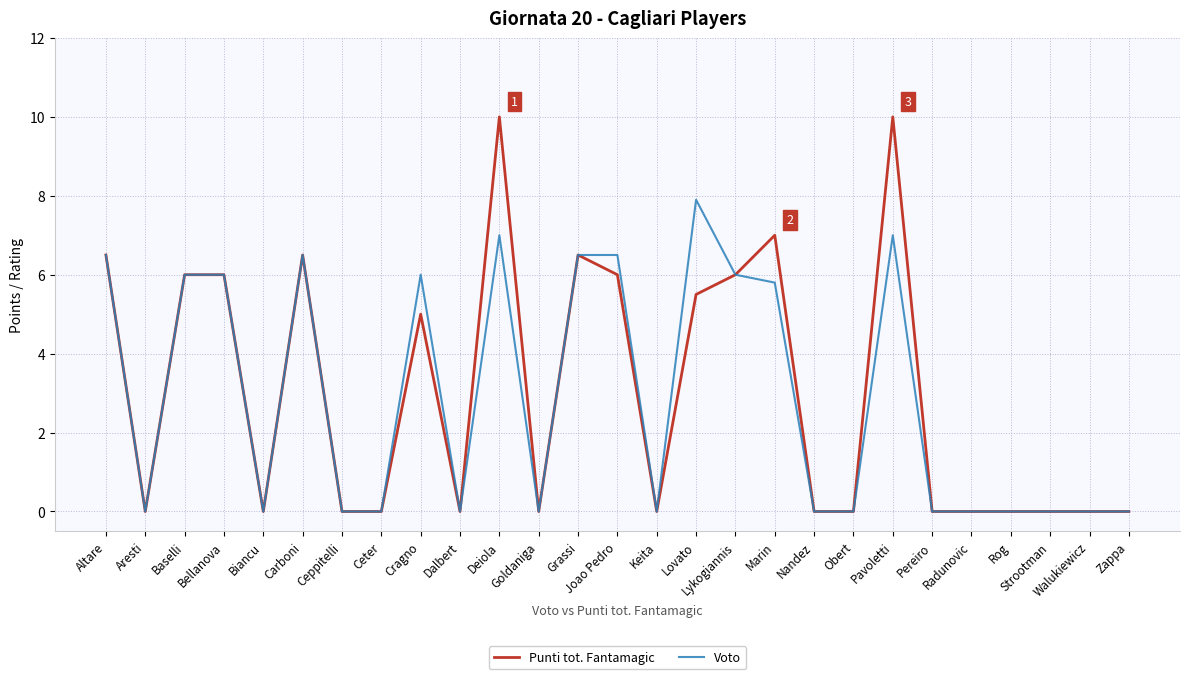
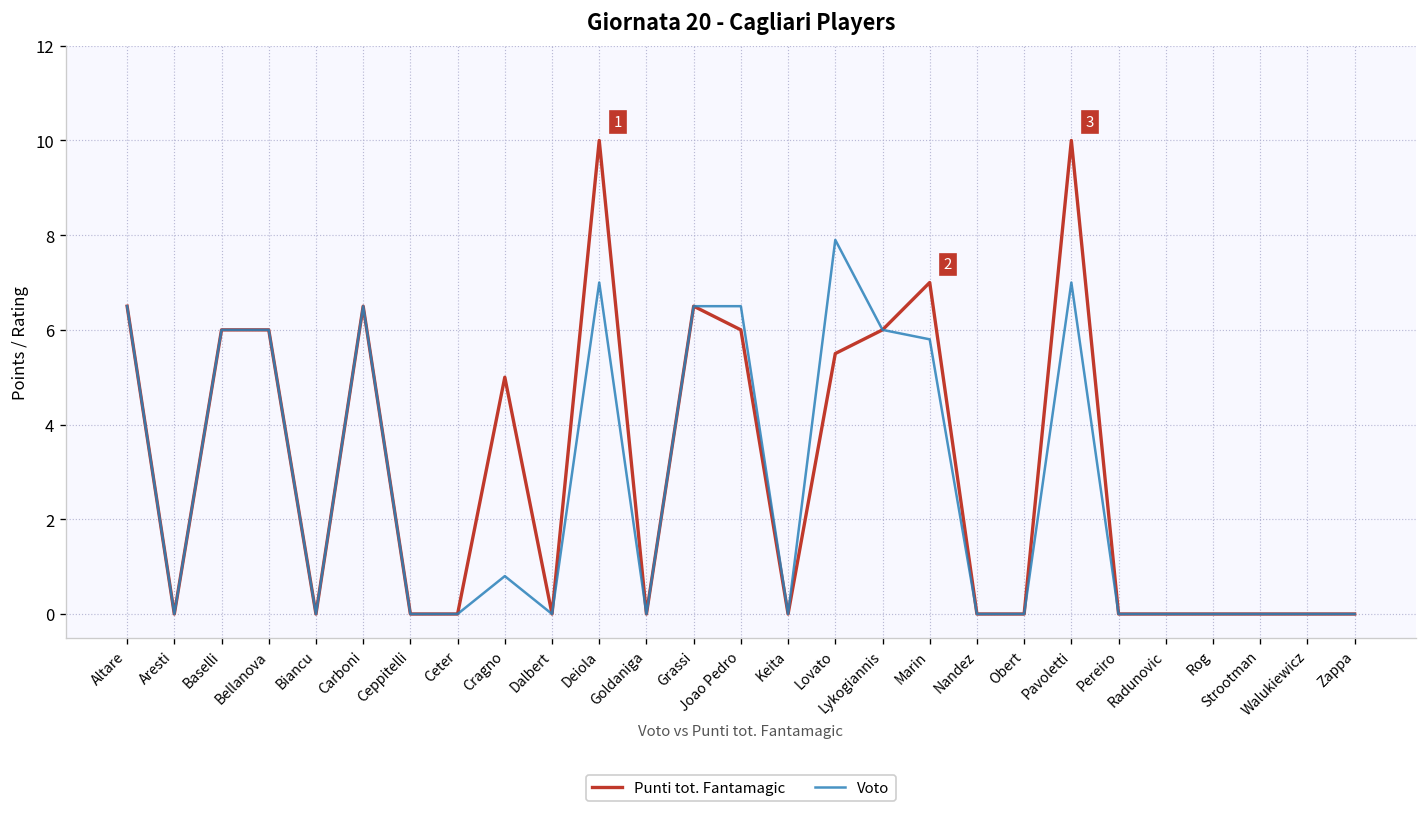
Voto, Cragno: 6.0 -> 0.8
